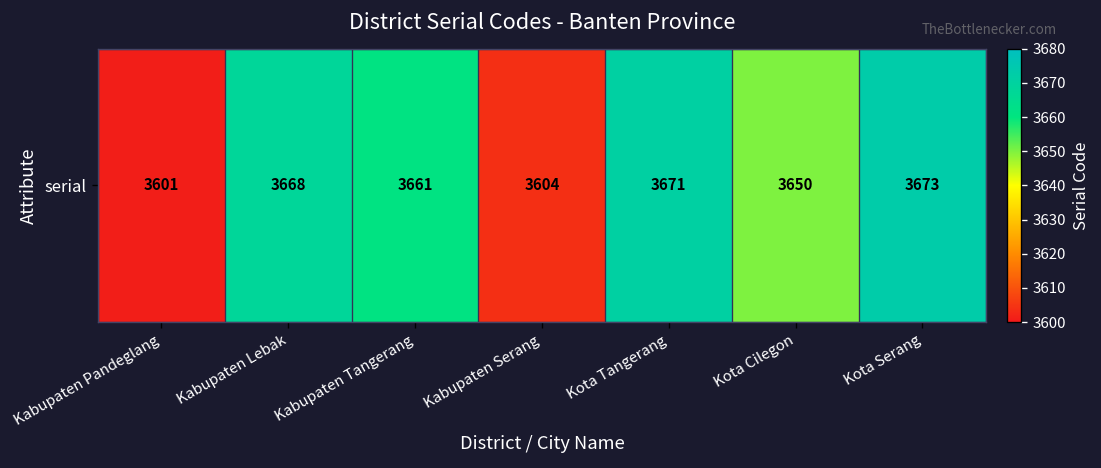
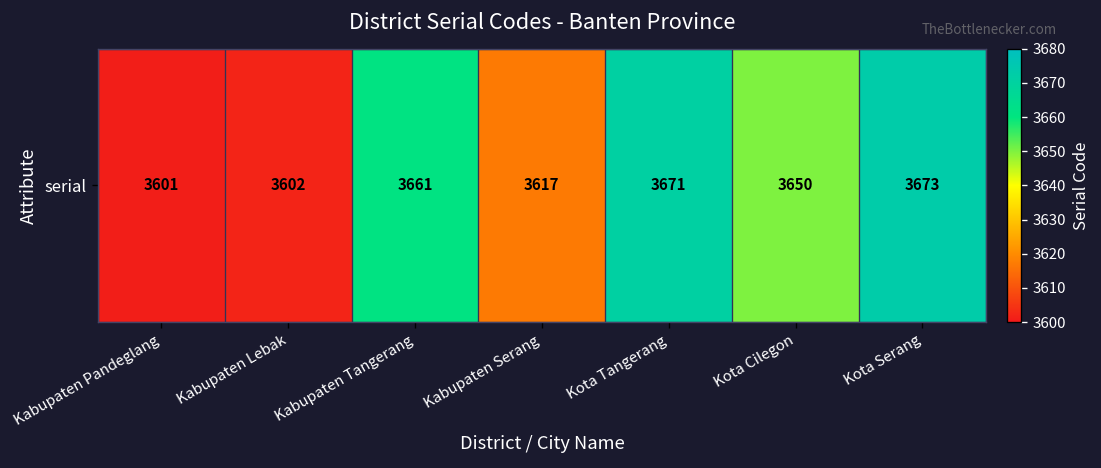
serial, Kabupaten Lebak: 3668 -> 3602
serial, Kabupaten Serang: 3604 -> 3617
